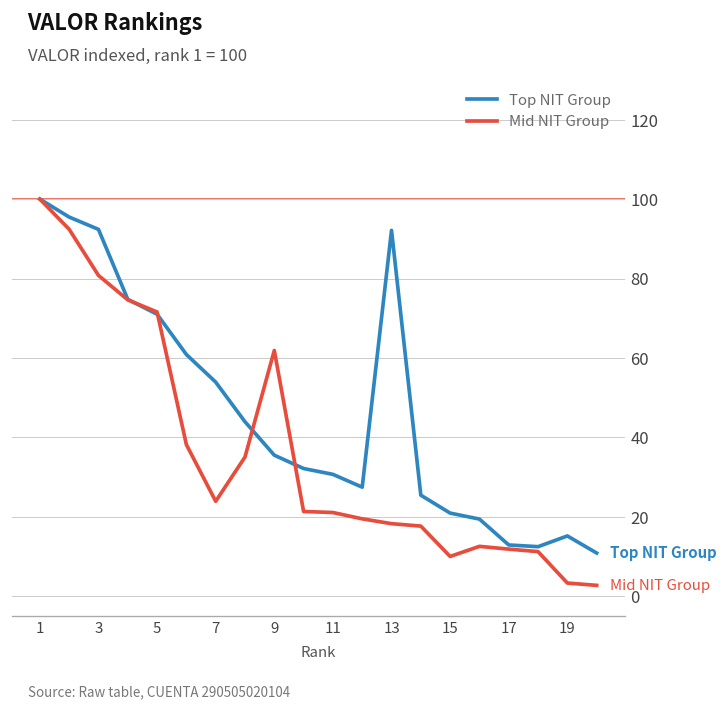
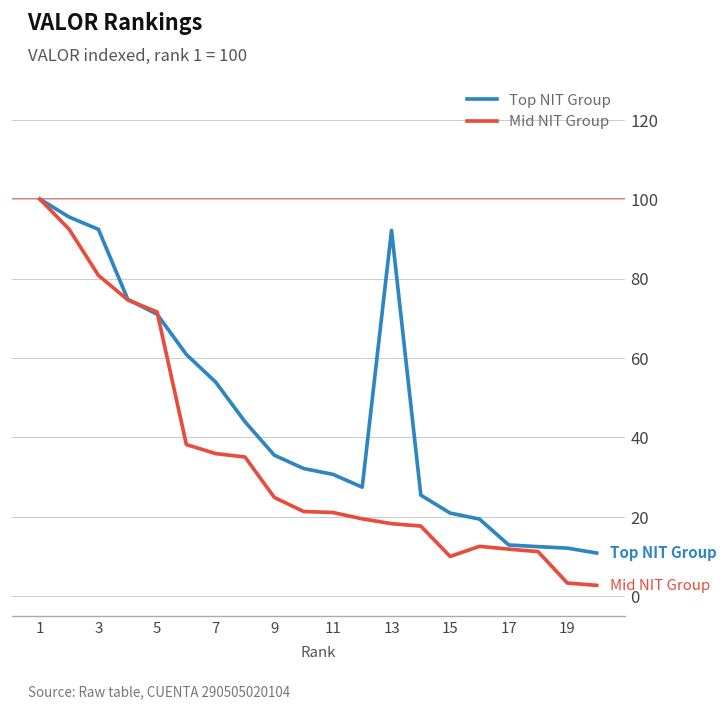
Mid NIT Group, 7: 24 -> 36
Mid NIT Group, 9: 62 -> 25
Top NIT Group, 19: 15 -> 12
